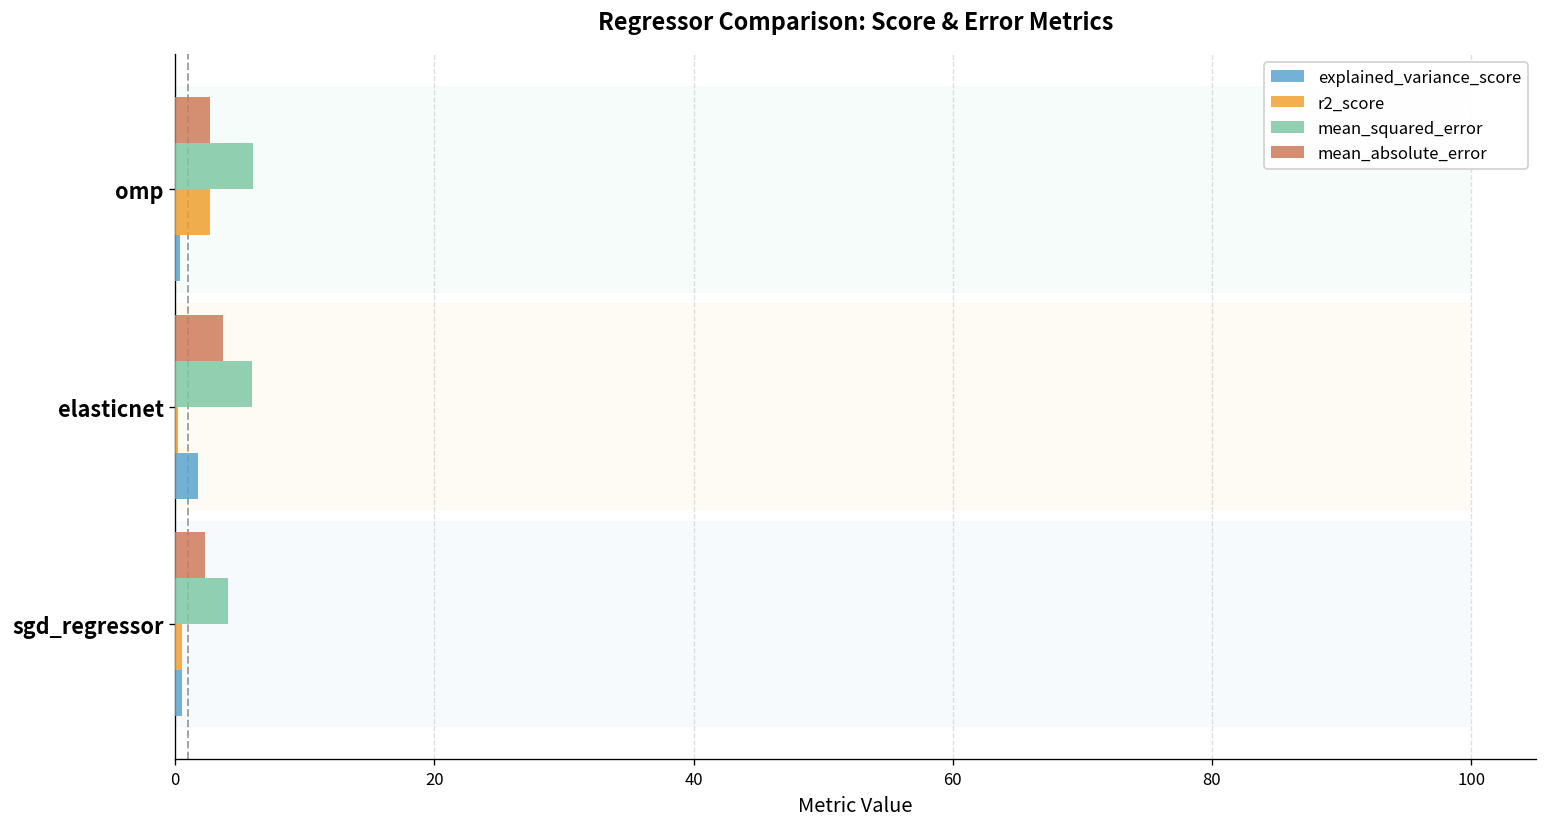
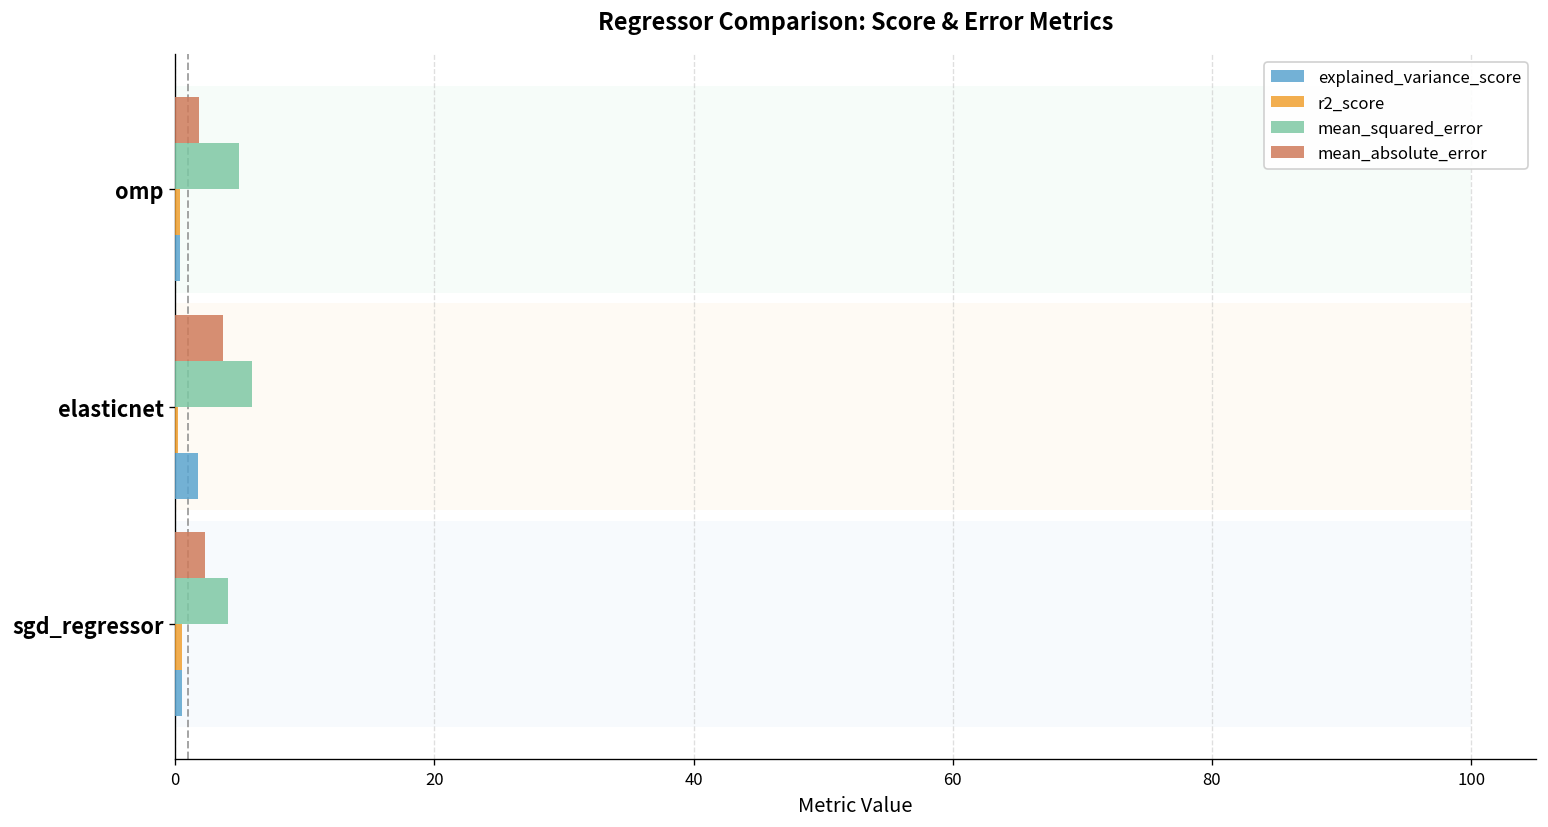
mean_absolute_error, omp: 2.7 -> 1.8
mean_squared_error, omp: 6.0 -> 4.9
r2_score, omp: 2.7 -> 0.4
